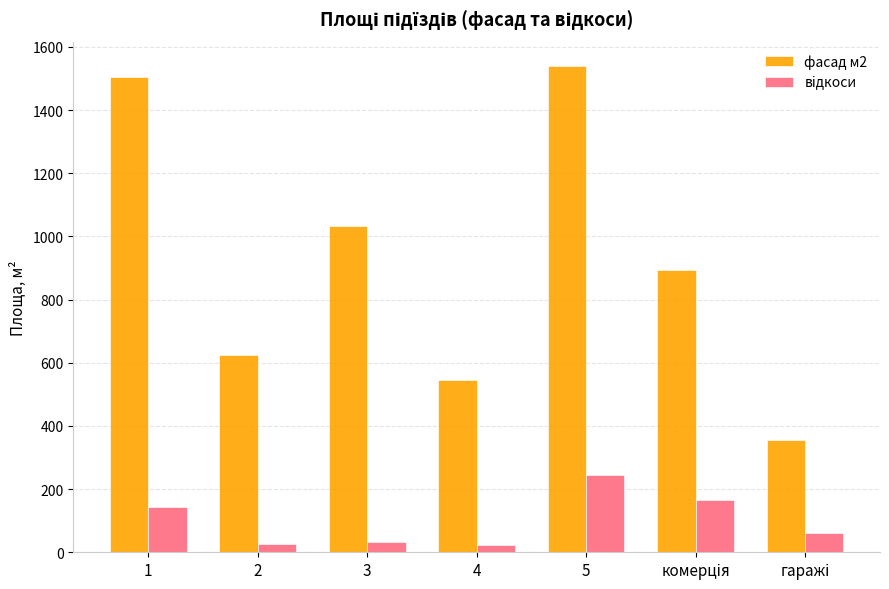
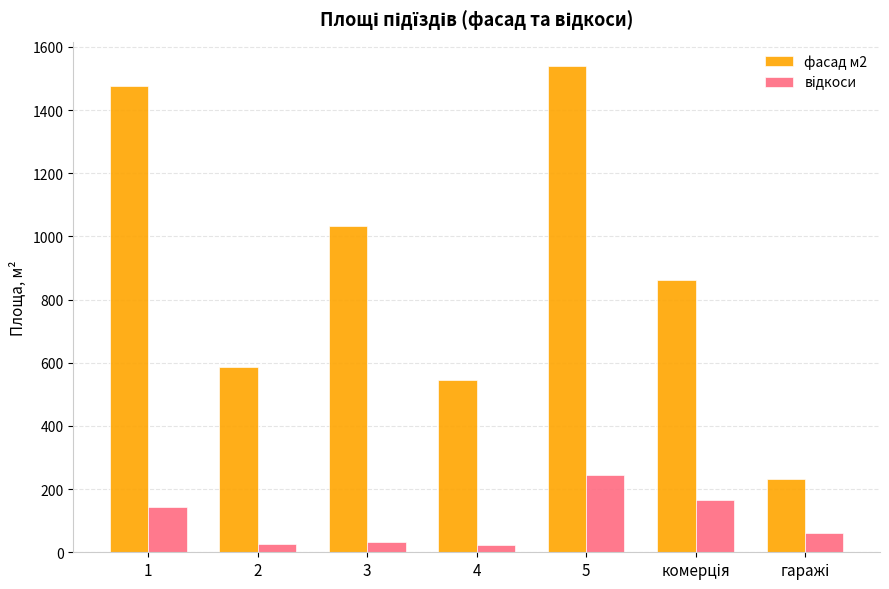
фасад м2, 1: 1510 -> 1480
фасад м2, 2: 620 -> 590
фасад м2, комерція: 890 -> 860
фасад м2, гаражі: 350 -> 230
